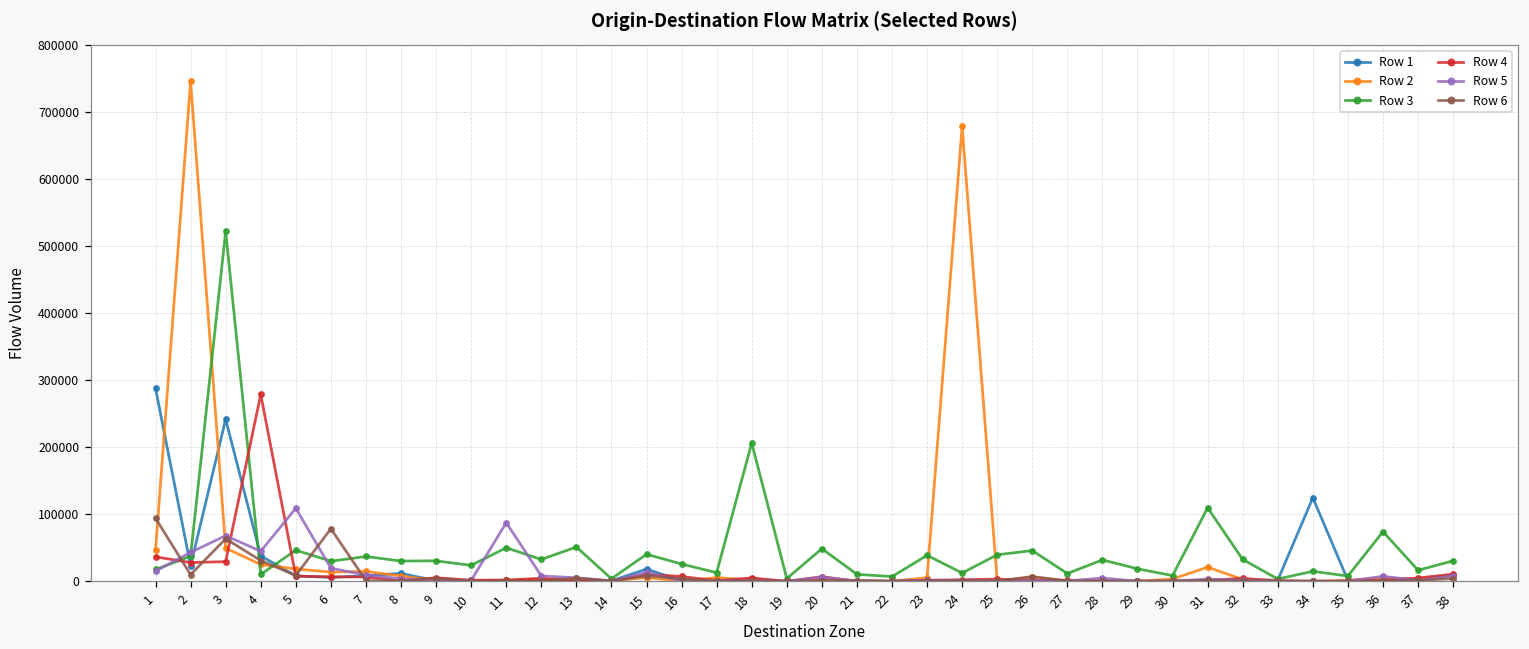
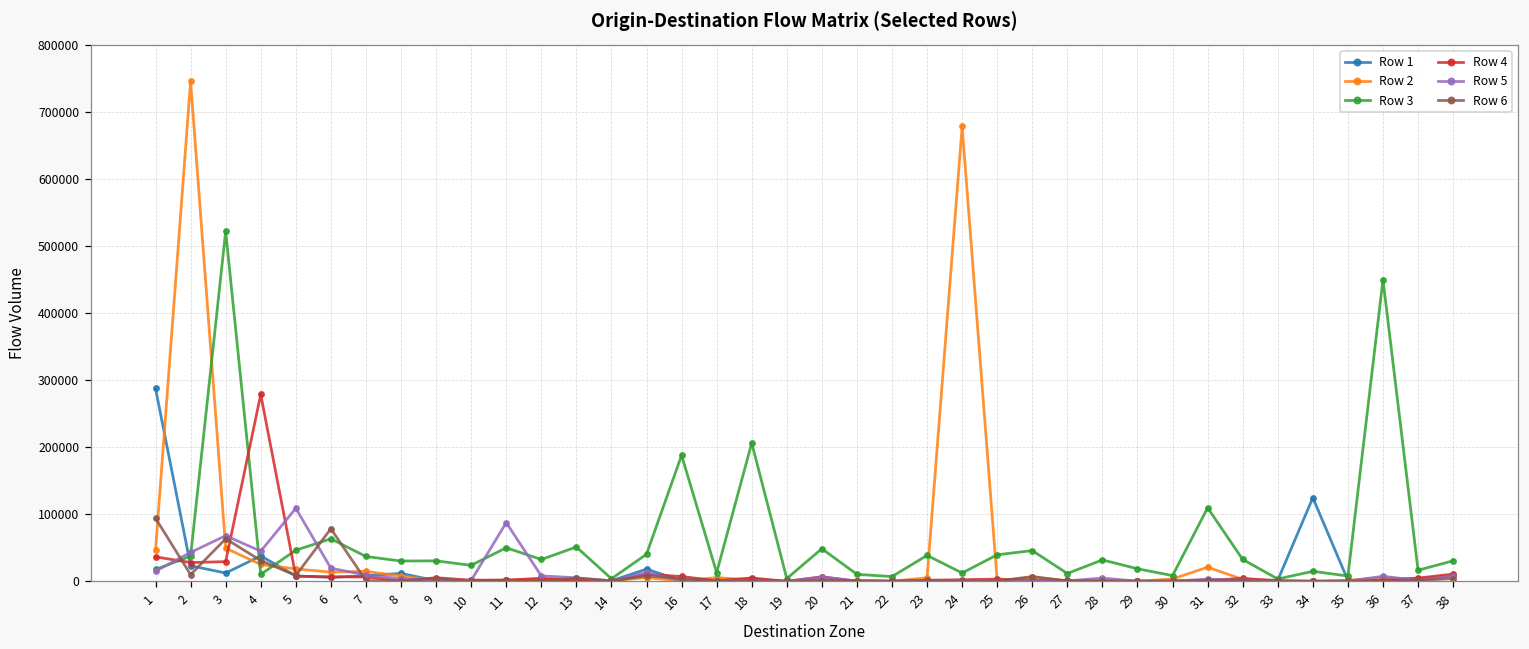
Row 1, 3: 240000 -> 10000
Row 3, 6: 30000 -> 60000
Row 3, 16: 30000 -> 190000
Row 3, 36: 70000 -> 450000
